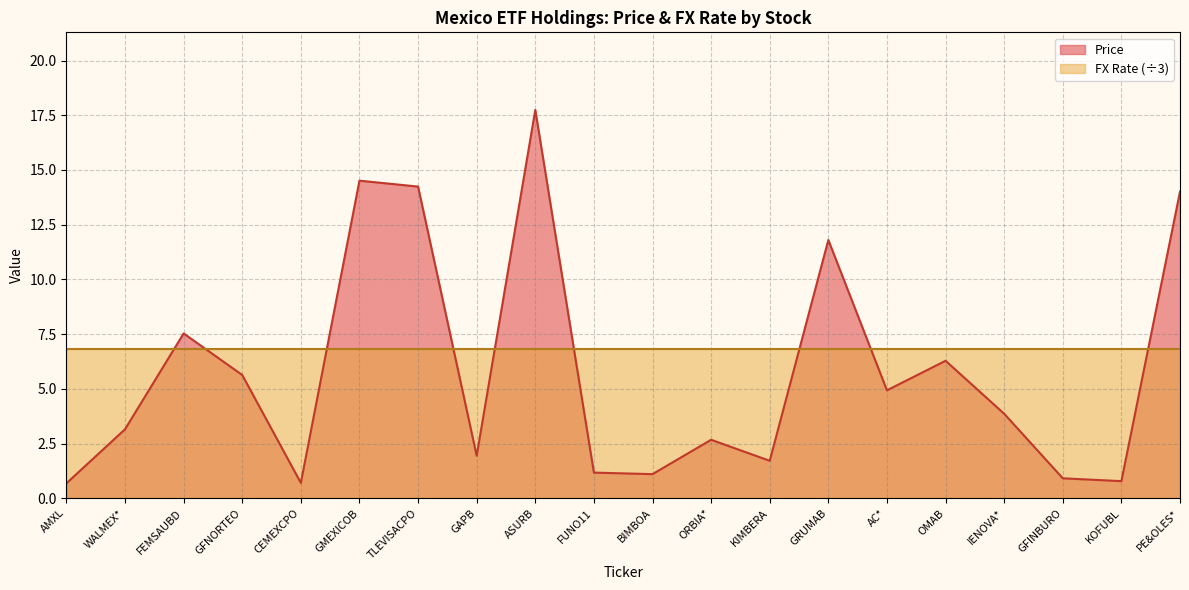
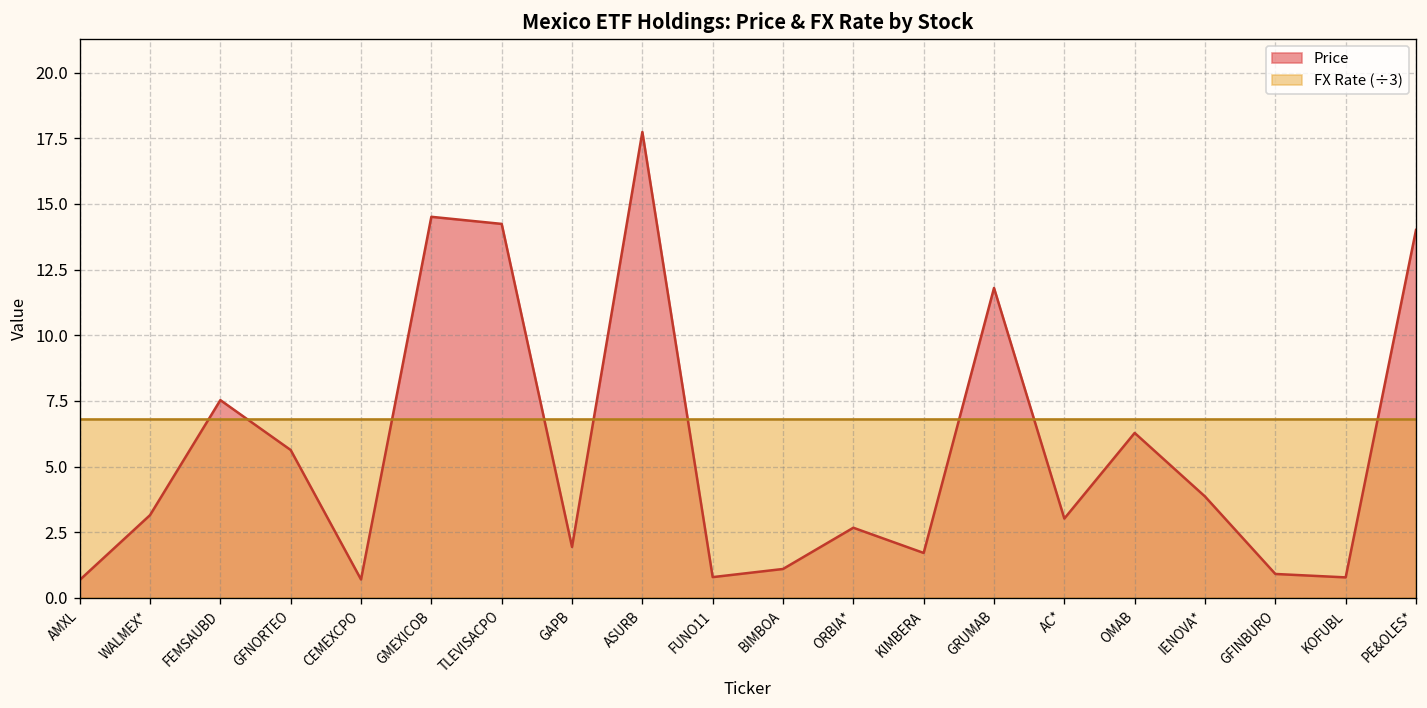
Price, FUNO11: 1.2 -> 0.8
Price, AC*: 4.9 -> 3.0
